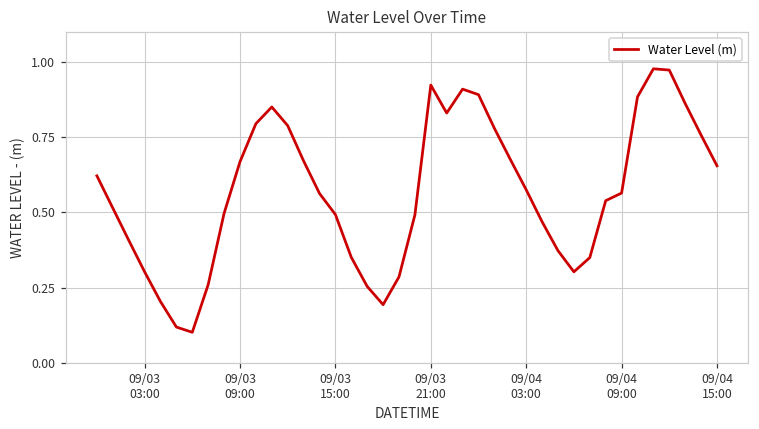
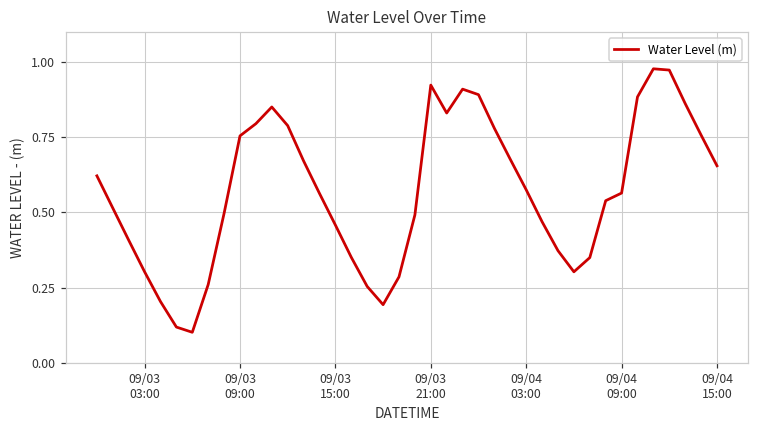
09/03 09:00: 0.67 -> 0.75
09/03 15:00: 0.49 -> 0.46
